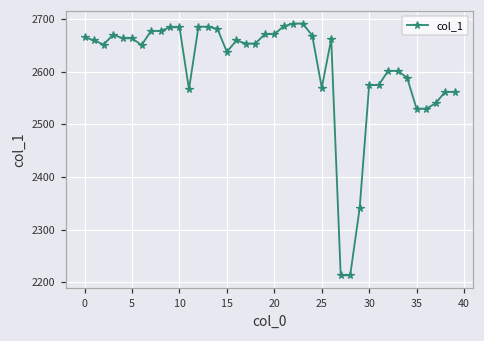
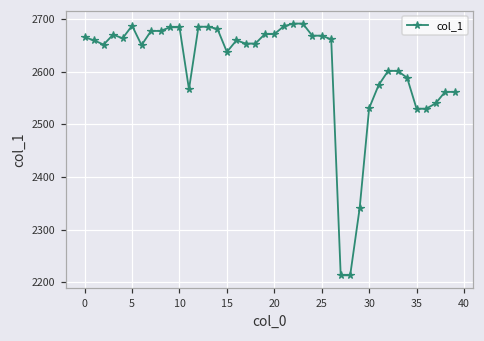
5: 2660 -> 2690
25: 2570 -> 2670
30: 2580 -> 2530
